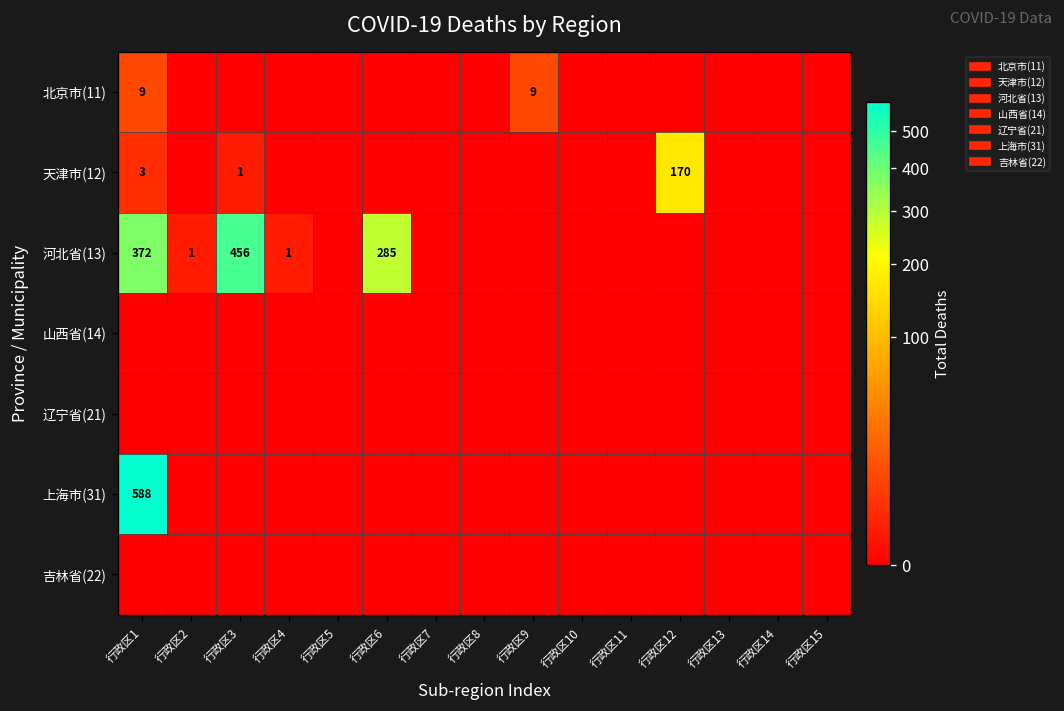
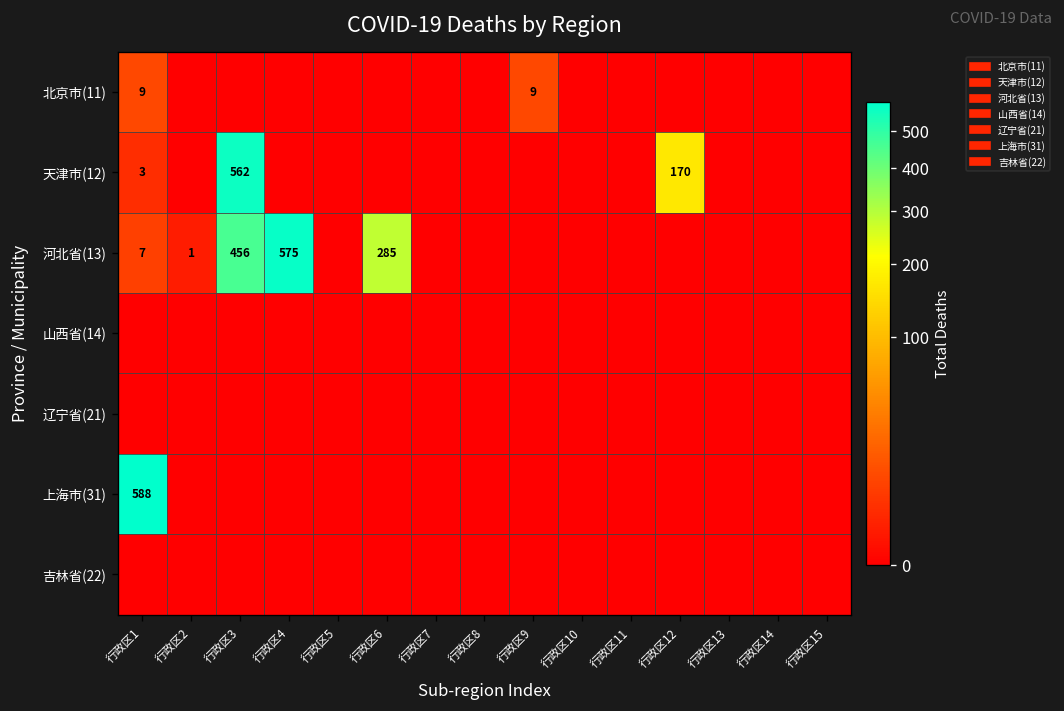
天津市(12), 行政区3: 1 -> 562
河北省(13), 行政区1: 372 -> 7
河北省(13), 行政区4: 1 -> 575
